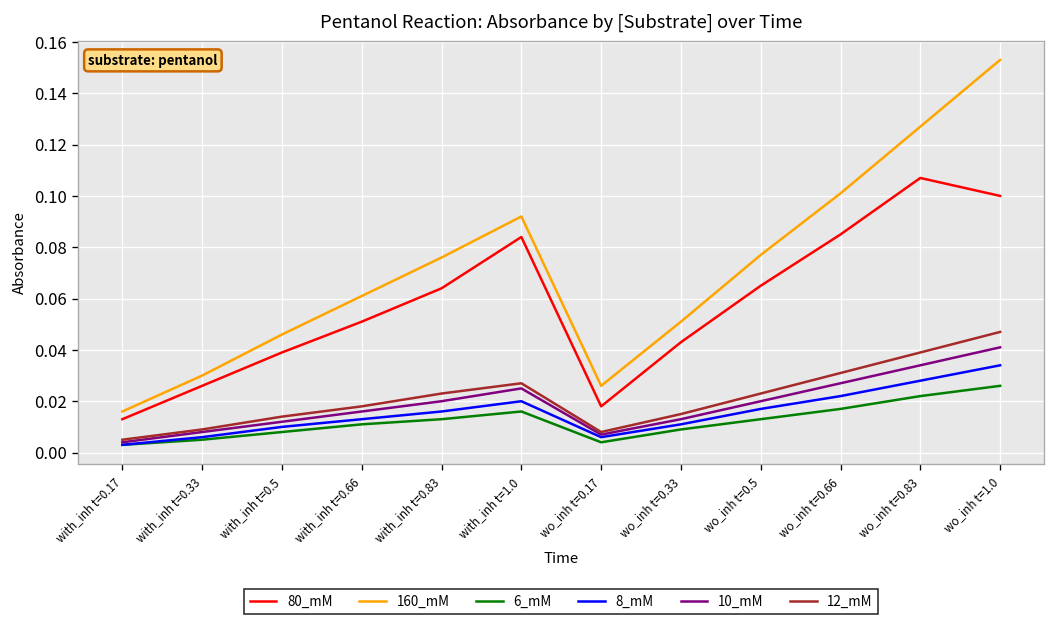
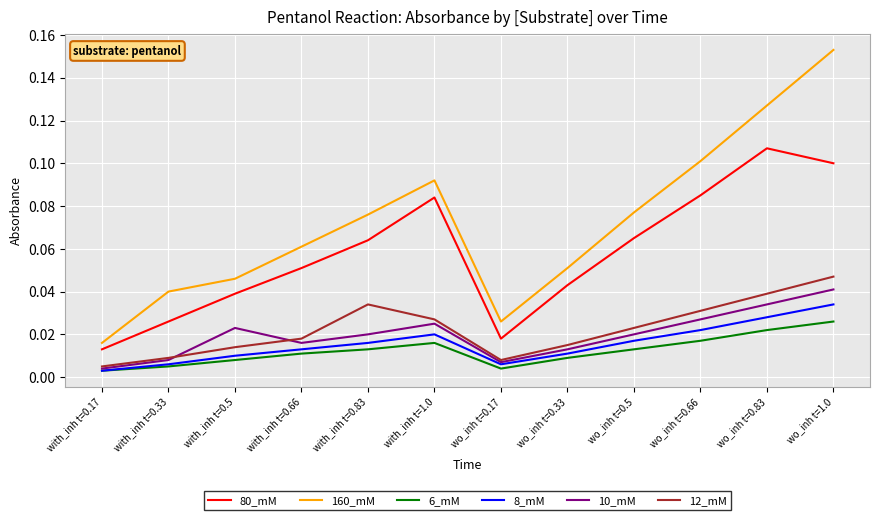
160_mM, with_inh t=0.33: 0.03 -> 0.04
10_mM, with_inh t=0.5: 0.012 -> 0.023
12_mM, with_inh t=0.83: 0.023 -> 0.034
